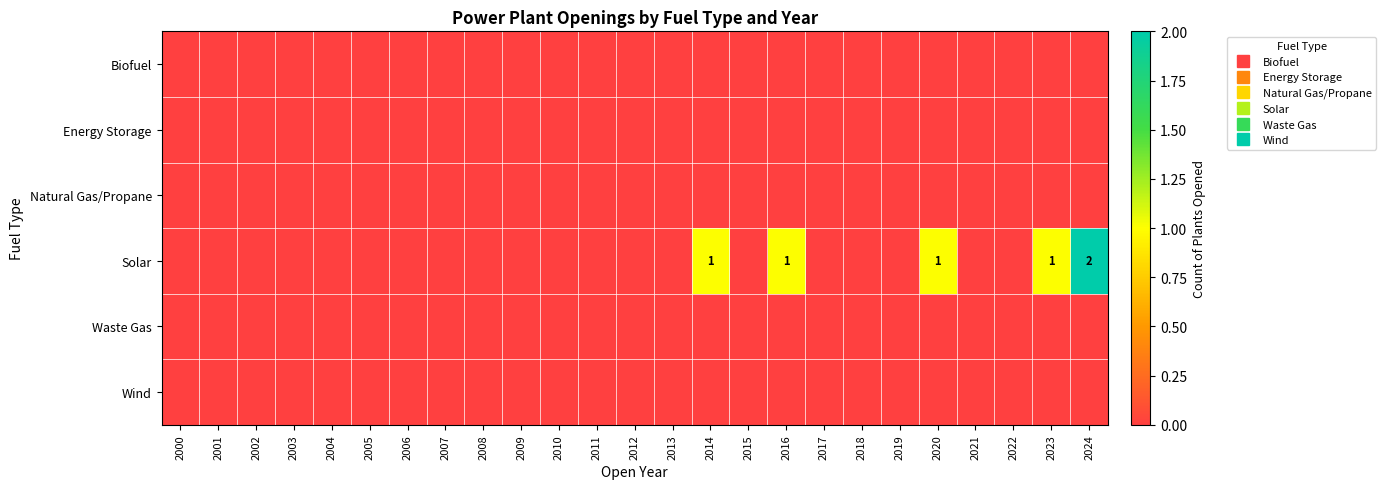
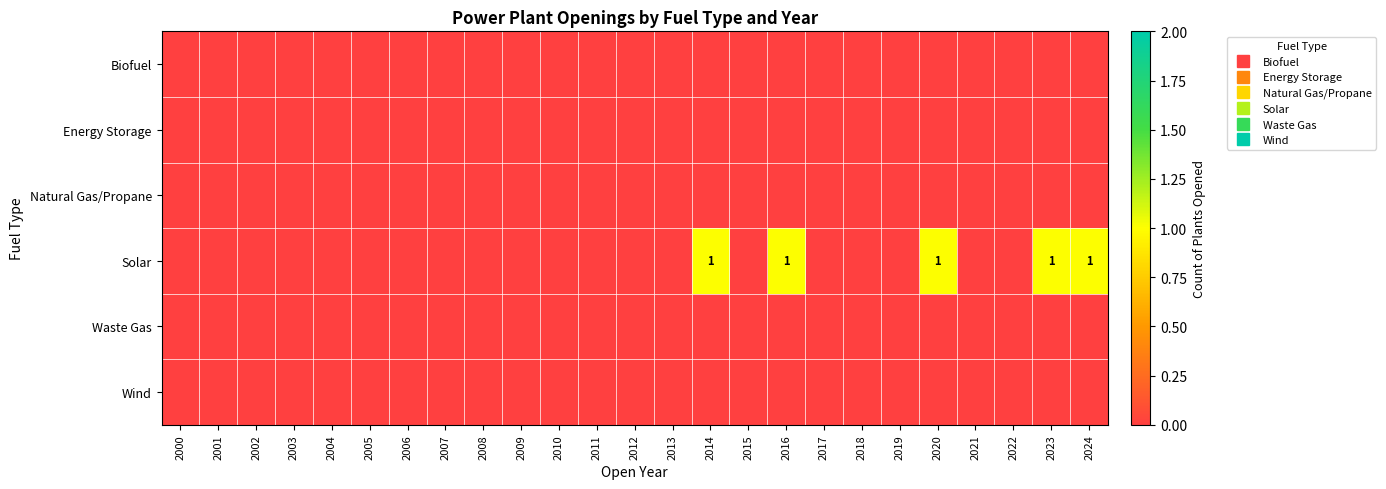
Solar, 2024: 2 -> 1
